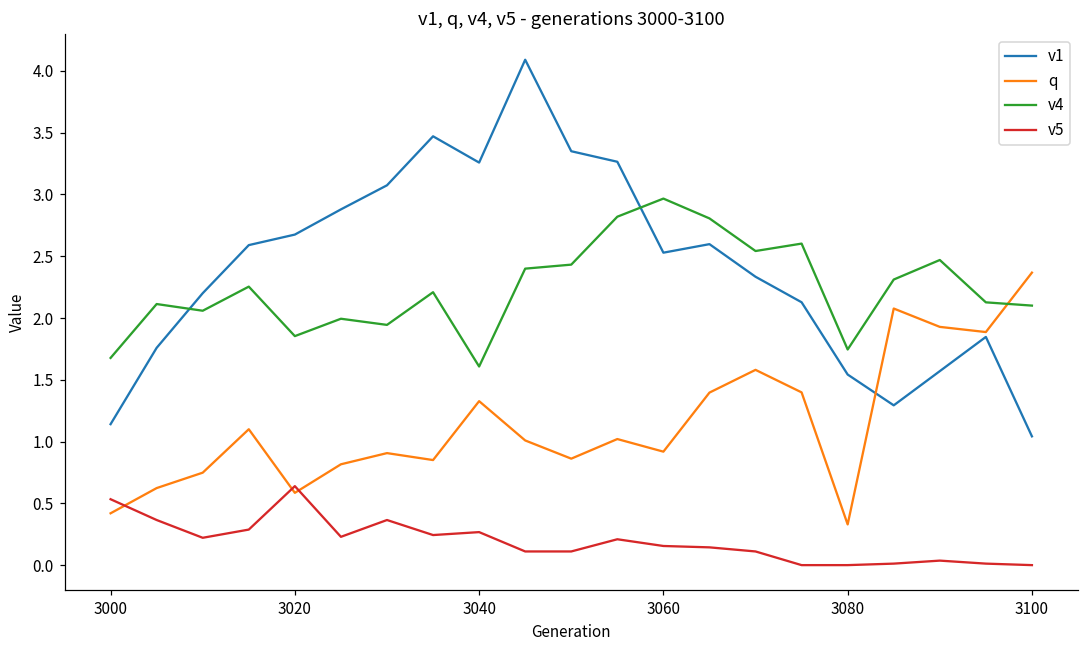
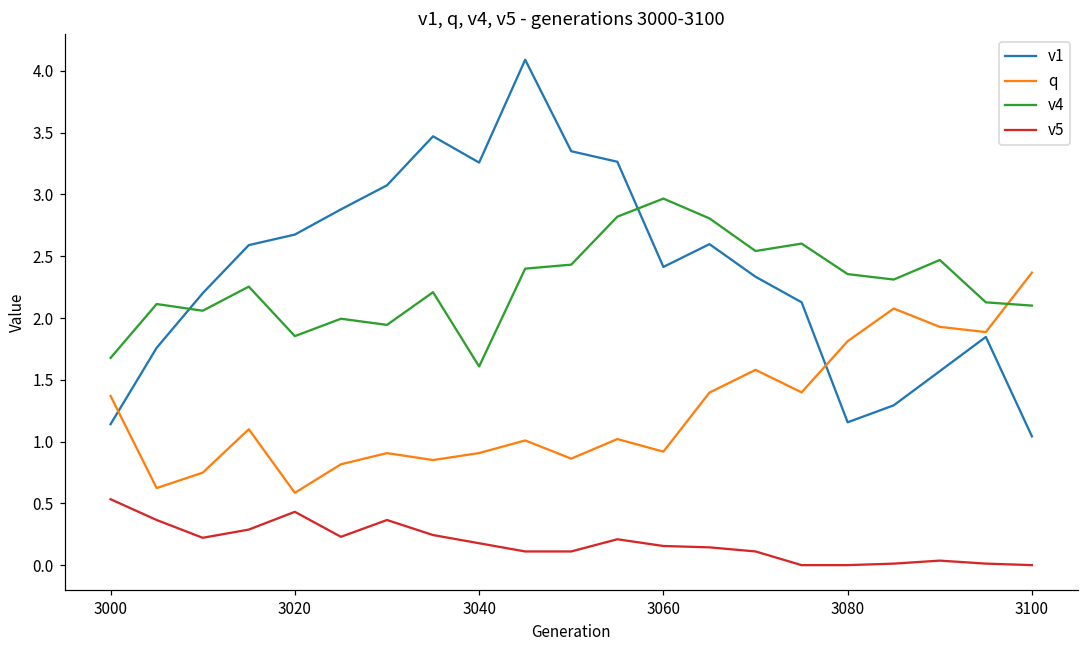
q, 3000: 0.42 -> 1.37
v5, 3020: 0.64 -> 0.43
q, 3040: 1.33 -> 0.91
v5, 3040: 0.27 -> 0.18
v1, 3060: 2.53 -> 2.41
v1, 3080: 1.54 -> 1.16
q, 3080: 0.33 -> 1.81
v4, 3080: 1.75 -> 2.36
